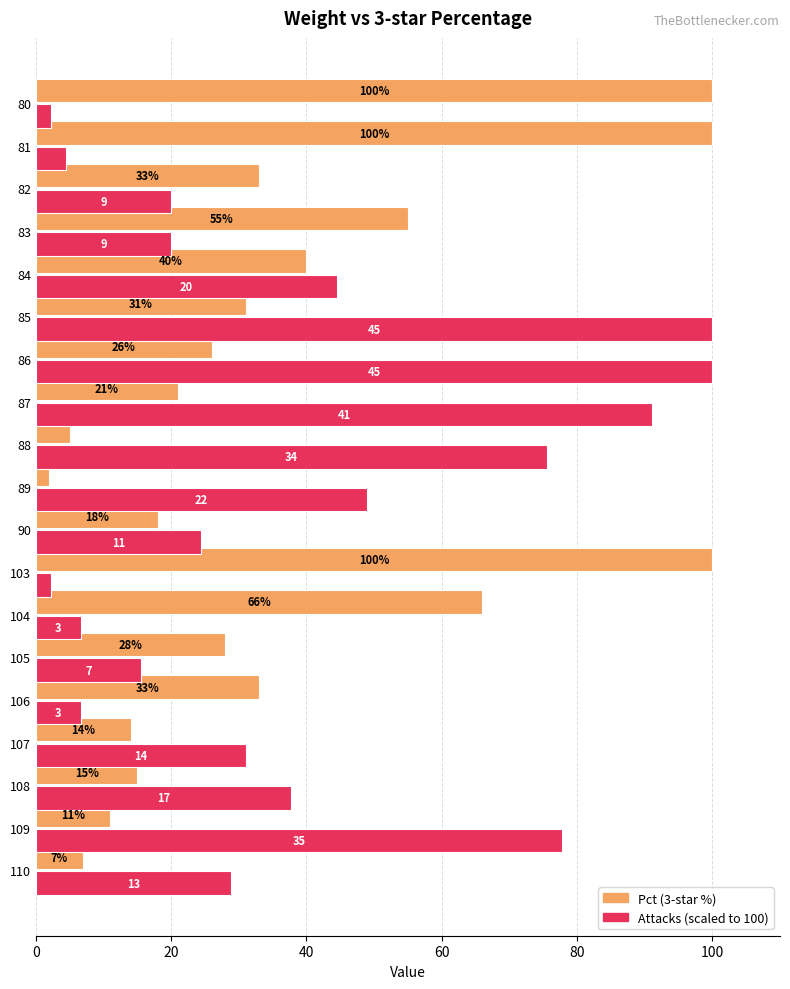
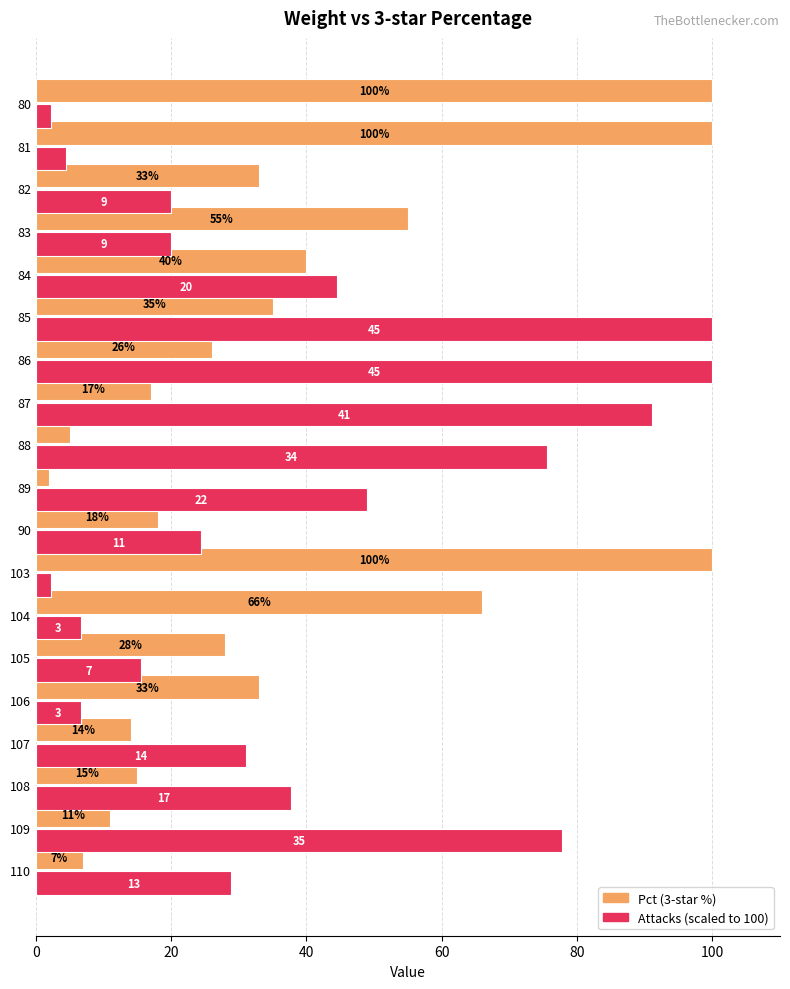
Pct (3-star %), 85: 31% -> 35%
Pct (3-star %), 87: 21% -> 17%
